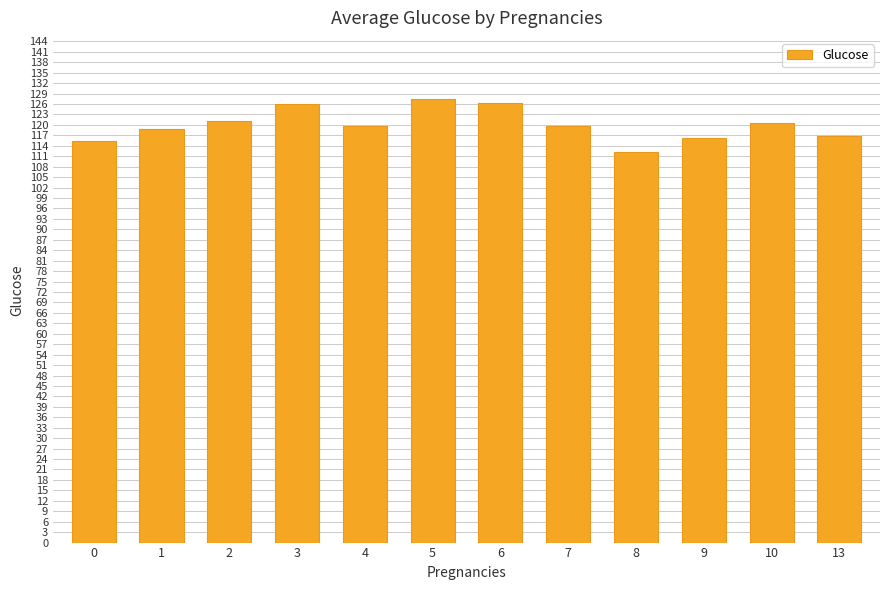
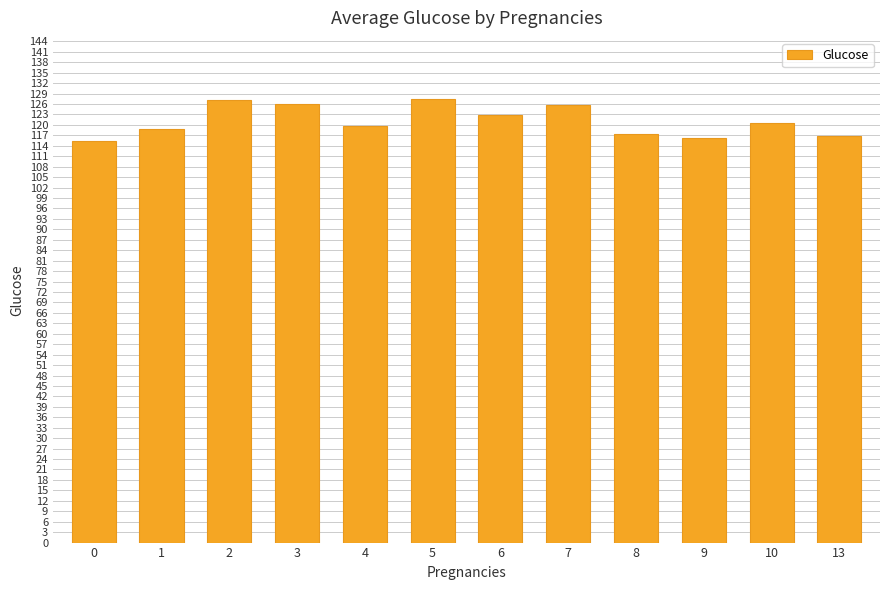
2: 121 -> 127
6: 126 -> 123
7: 120 -> 126
8: 112 -> 117
